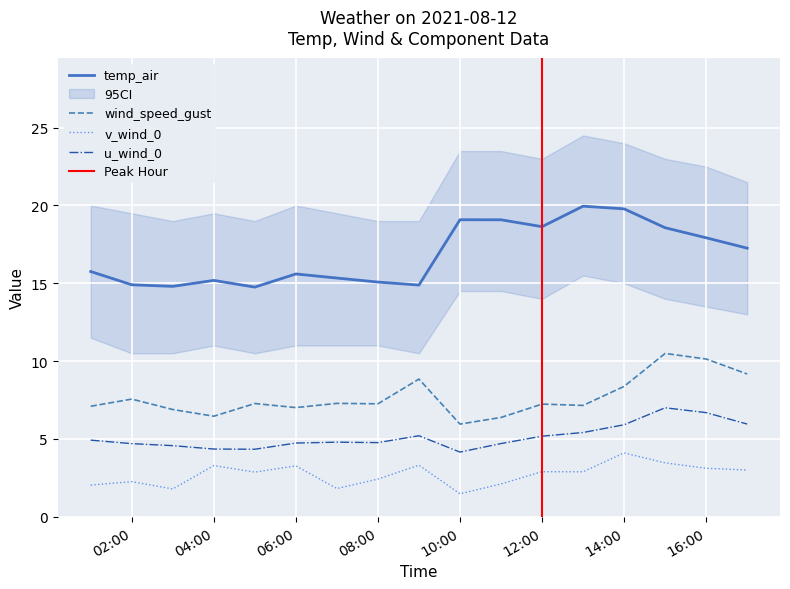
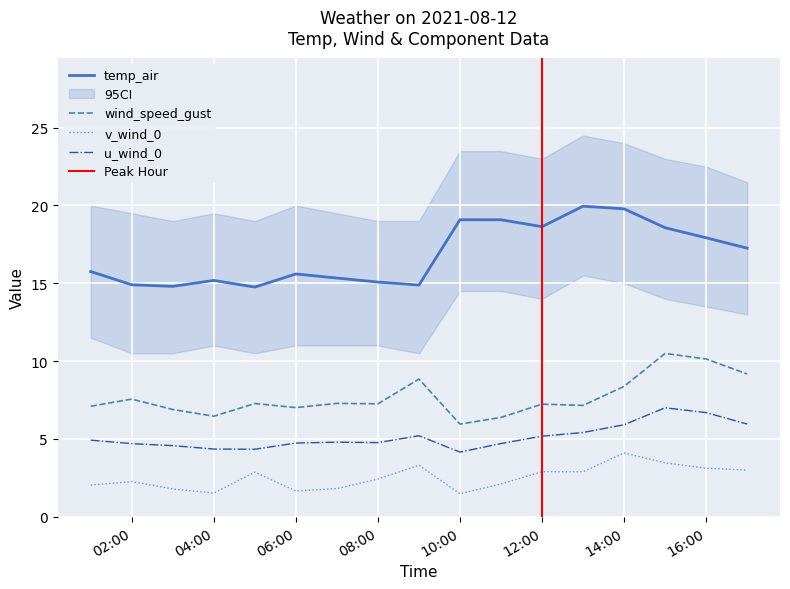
v_wind_0, 04:00: 3.3 -> 1.5
v_wind_0, 06:00: 3.3 -> 1.6
